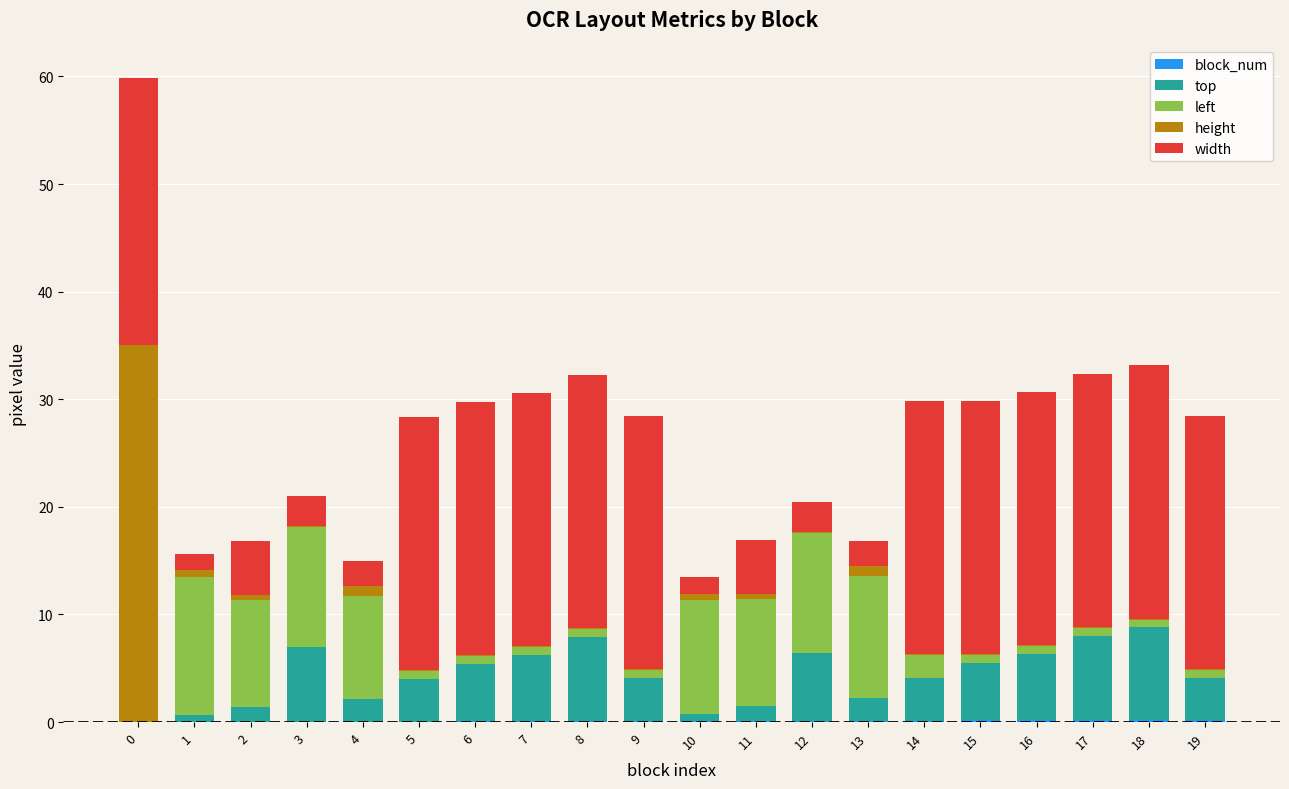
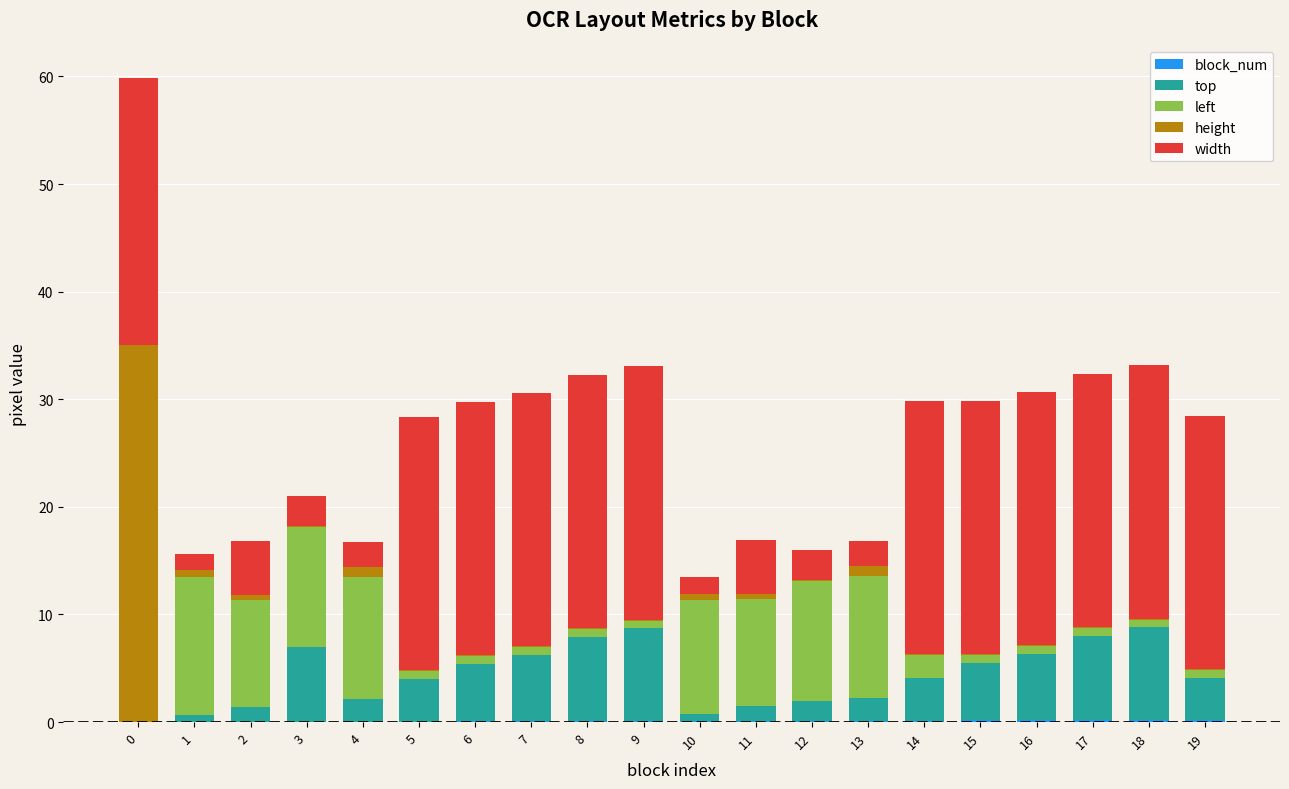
left, 4: 9.6 -> 11.4
top, 9: 4.0 -> 8.6
top, 12: 6.3 -> 1.9
